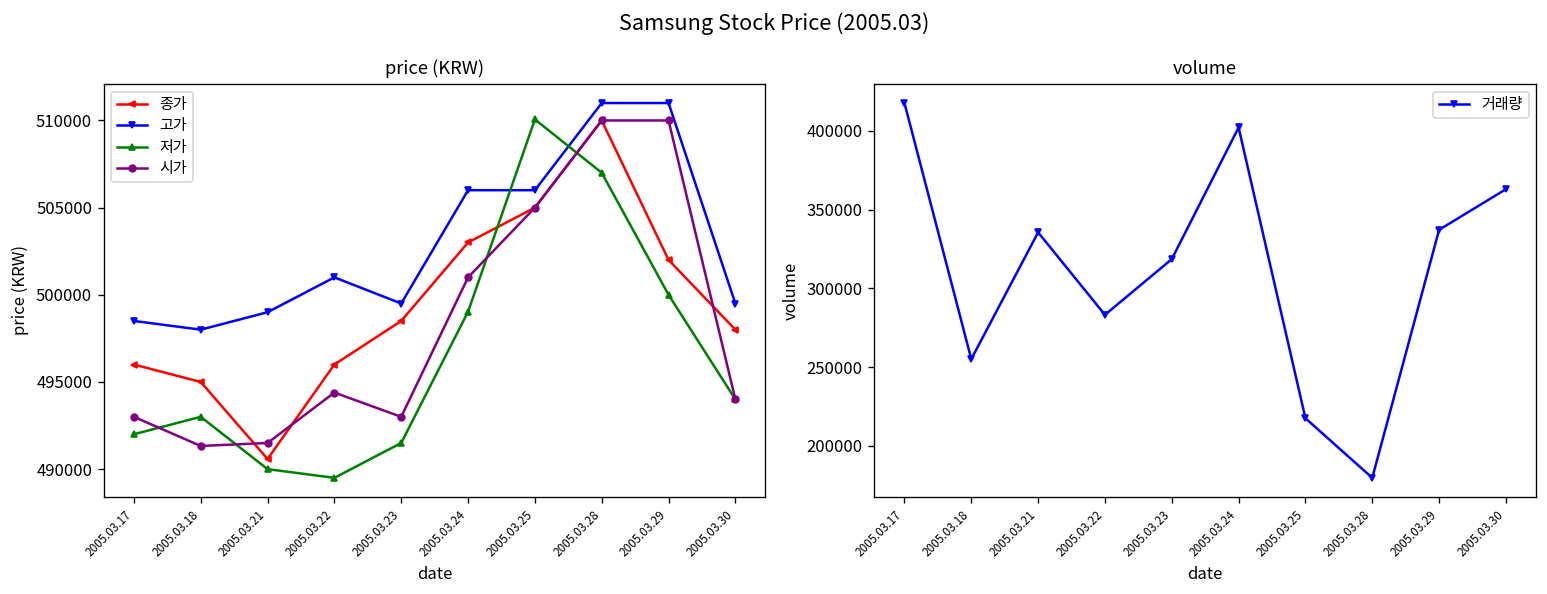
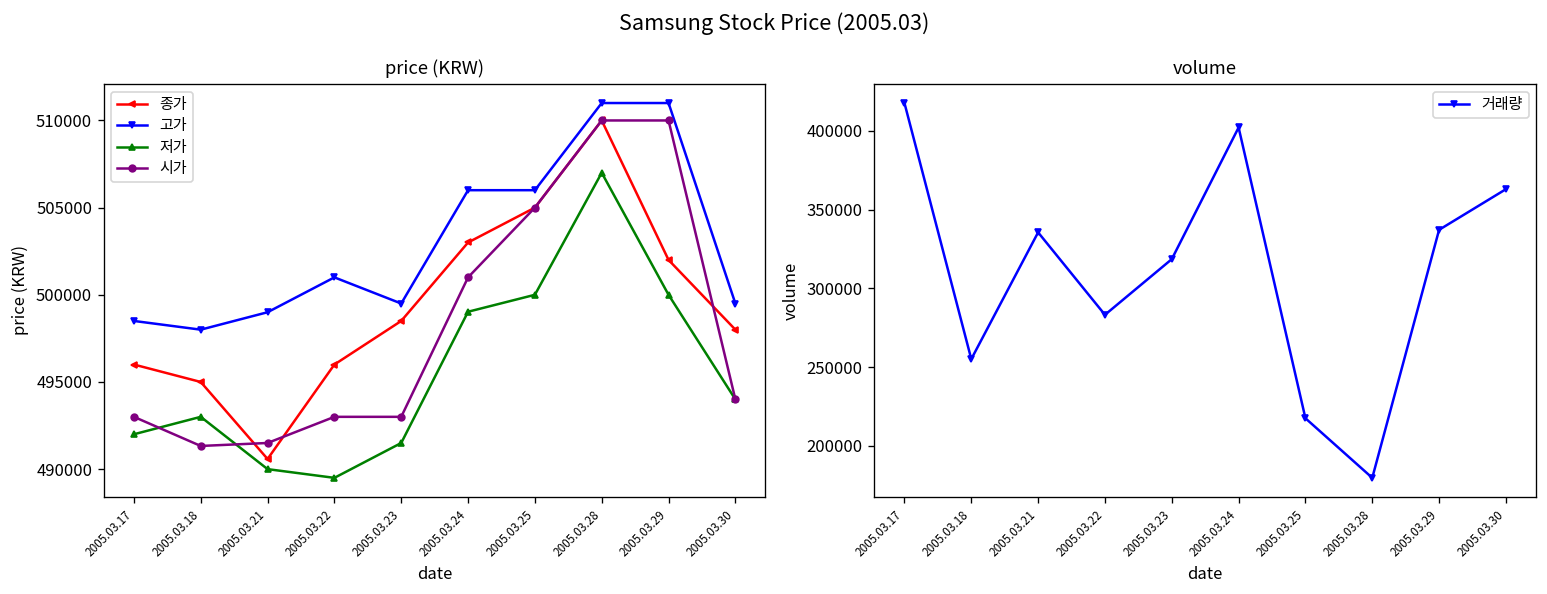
price (KRW), 시가, 2005.03.22: 494400 -> 493000
price (KRW), 저가, 2005.03.25: 510100 -> 500000
